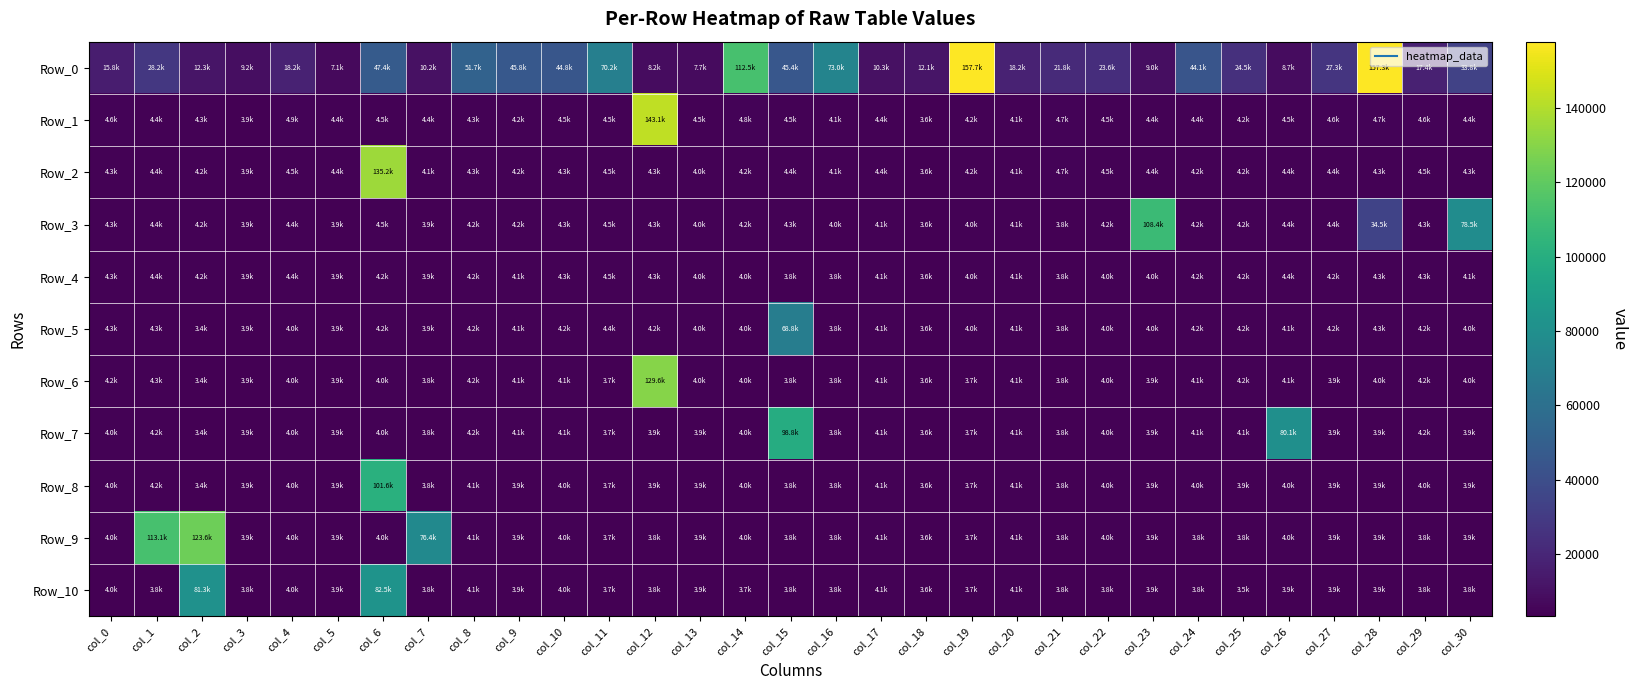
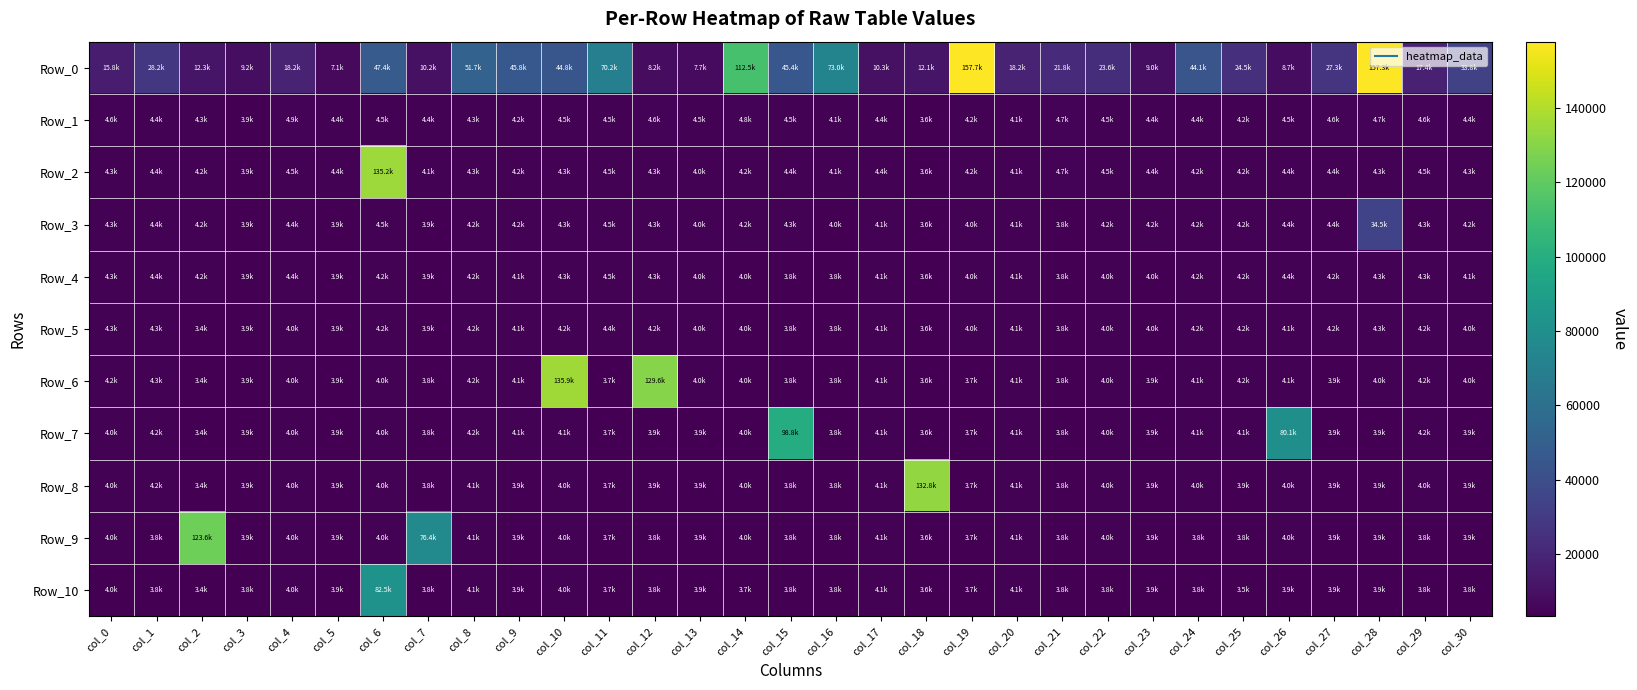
Row_1, col_12: 143.1k -> 4.6k
Row_3, col_23: 108.4k -> 4.2k
Row_3, col_30: 78.5k -> 4.2k
Row_5, col_15: 68.8k -> 3.8k
Row_6, col_10: 4.1k -> 135.9k
Row_8, col_6: 101.6k -> 4.0k
Row_8, col_18: 3.6k -> 132.8k
Row_9, col_1: 113.1k -> 3.8k
Row_10, col_2: 81.3k -> 3.4k
